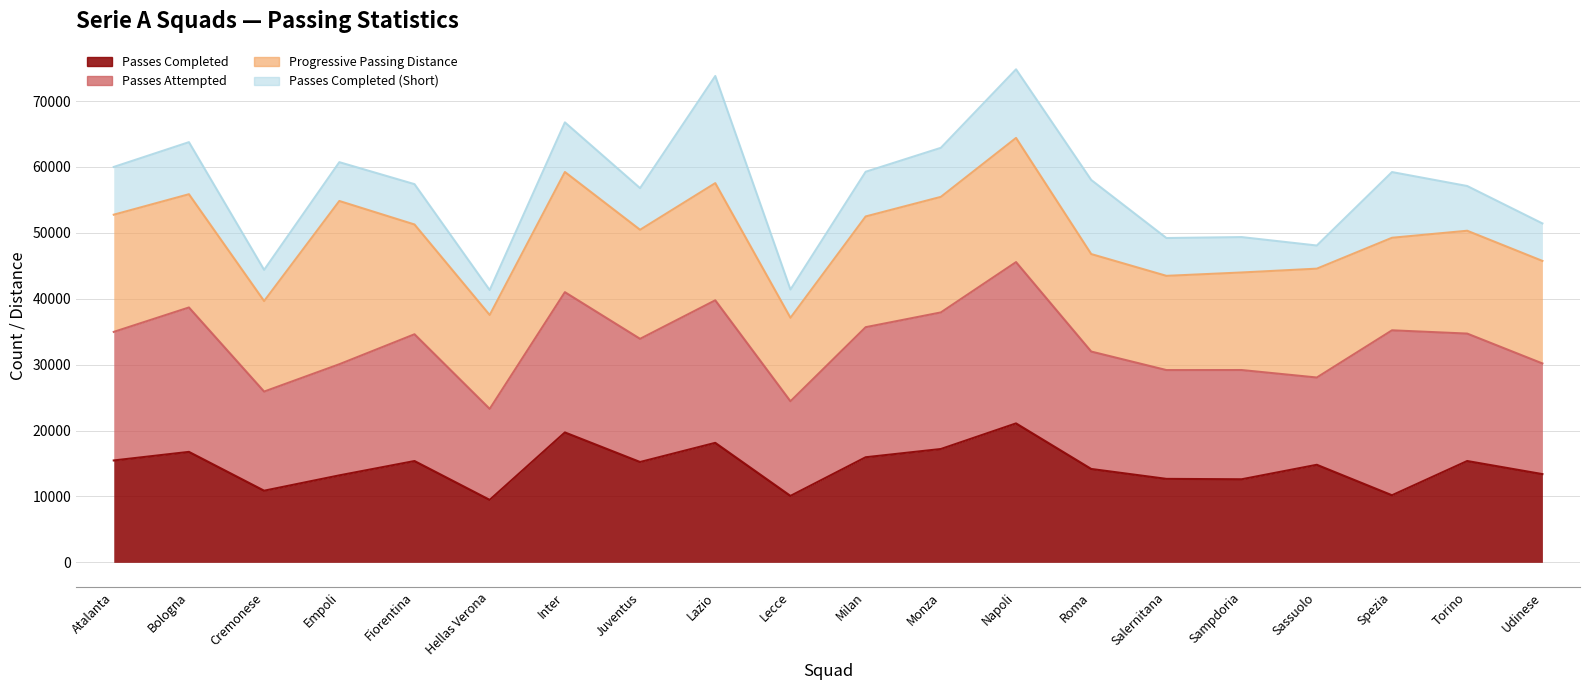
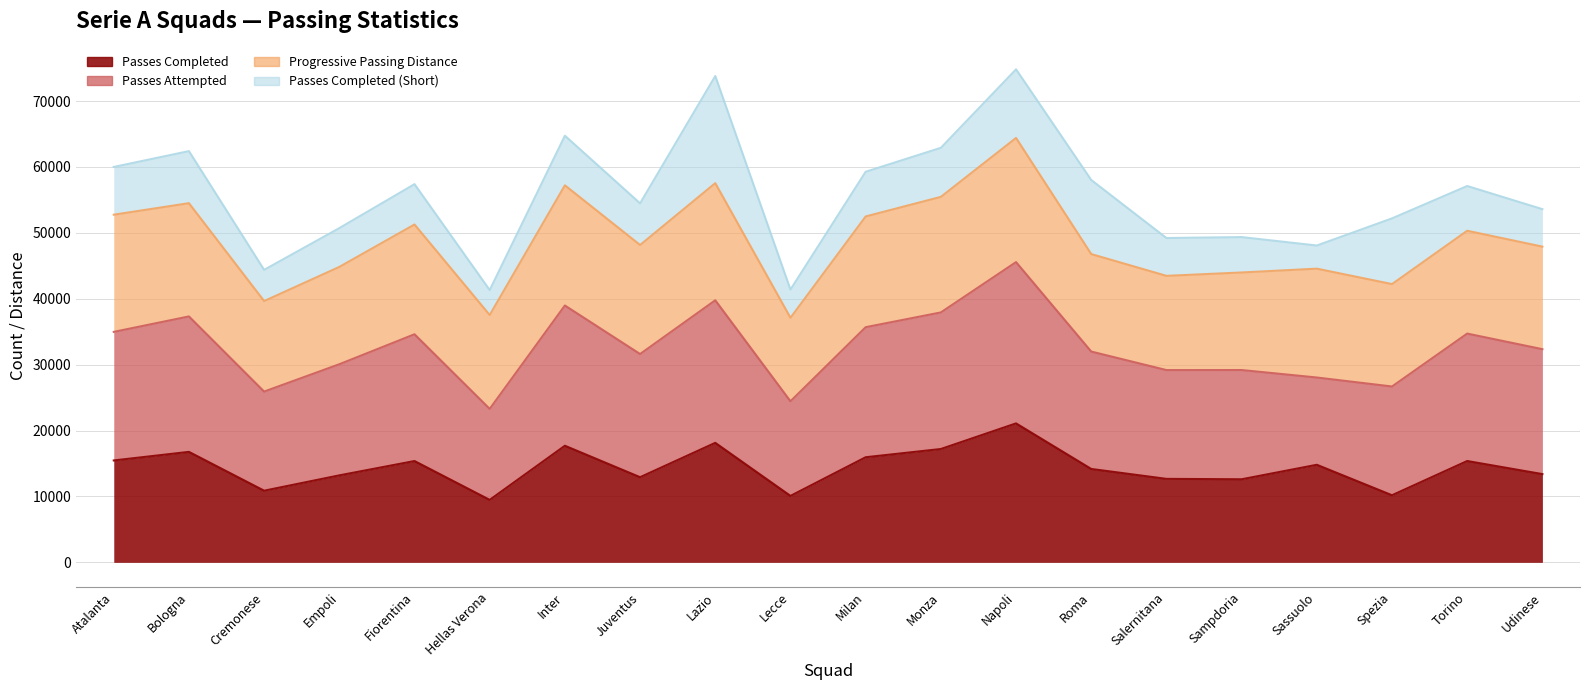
Passes Attempted, Bologna: 22000 -> 21000
Progressive Passing Distance, Empoli: 25000 -> 15000
Passes Completed, Inter: 20000 -> 18000
Passes Completed, Juventus: 15000 -> 13000
Passes Attempted, Spezia: 25000 -> 17000
Progressive Passing Distance, Spezia: 14000 -> 16000
Passes Attempted, Udinese: 17000 -> 19000
